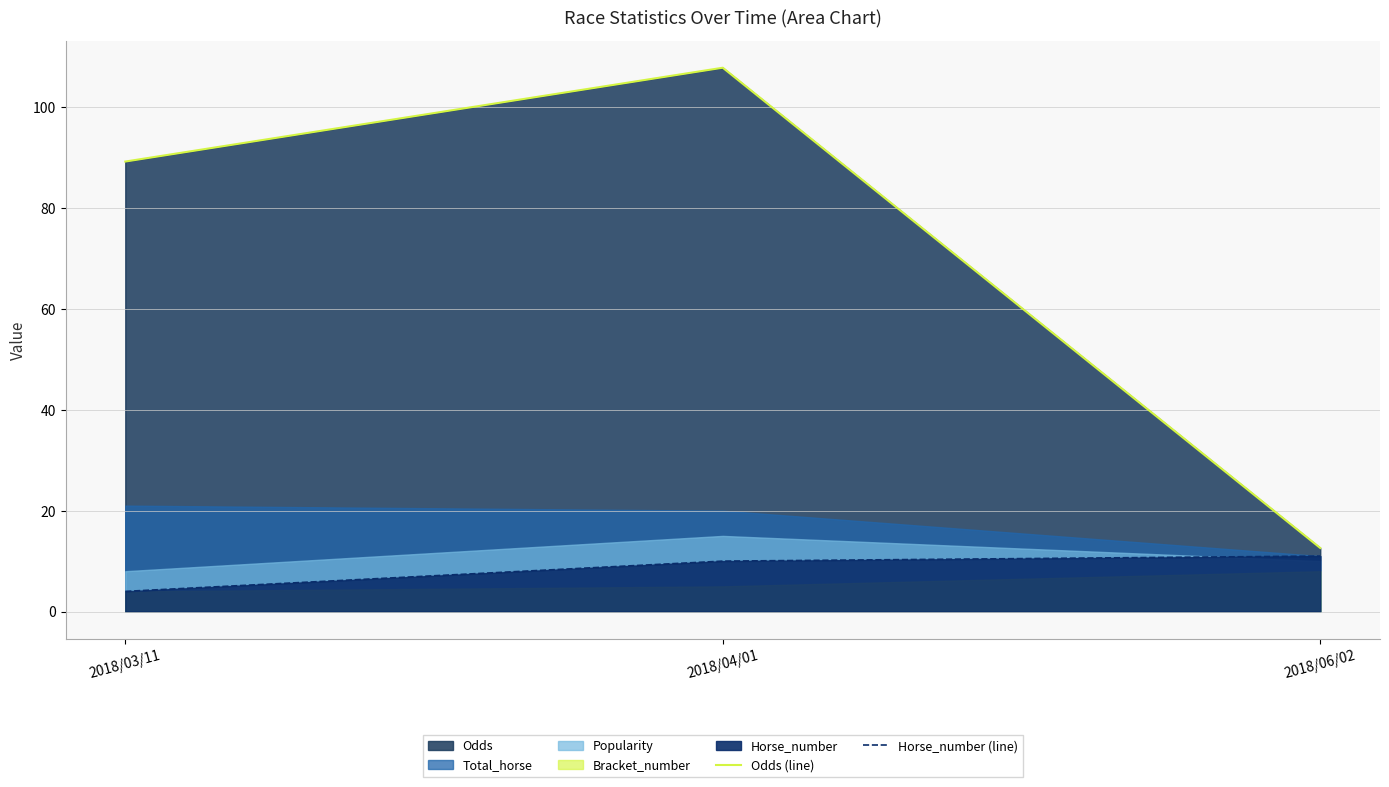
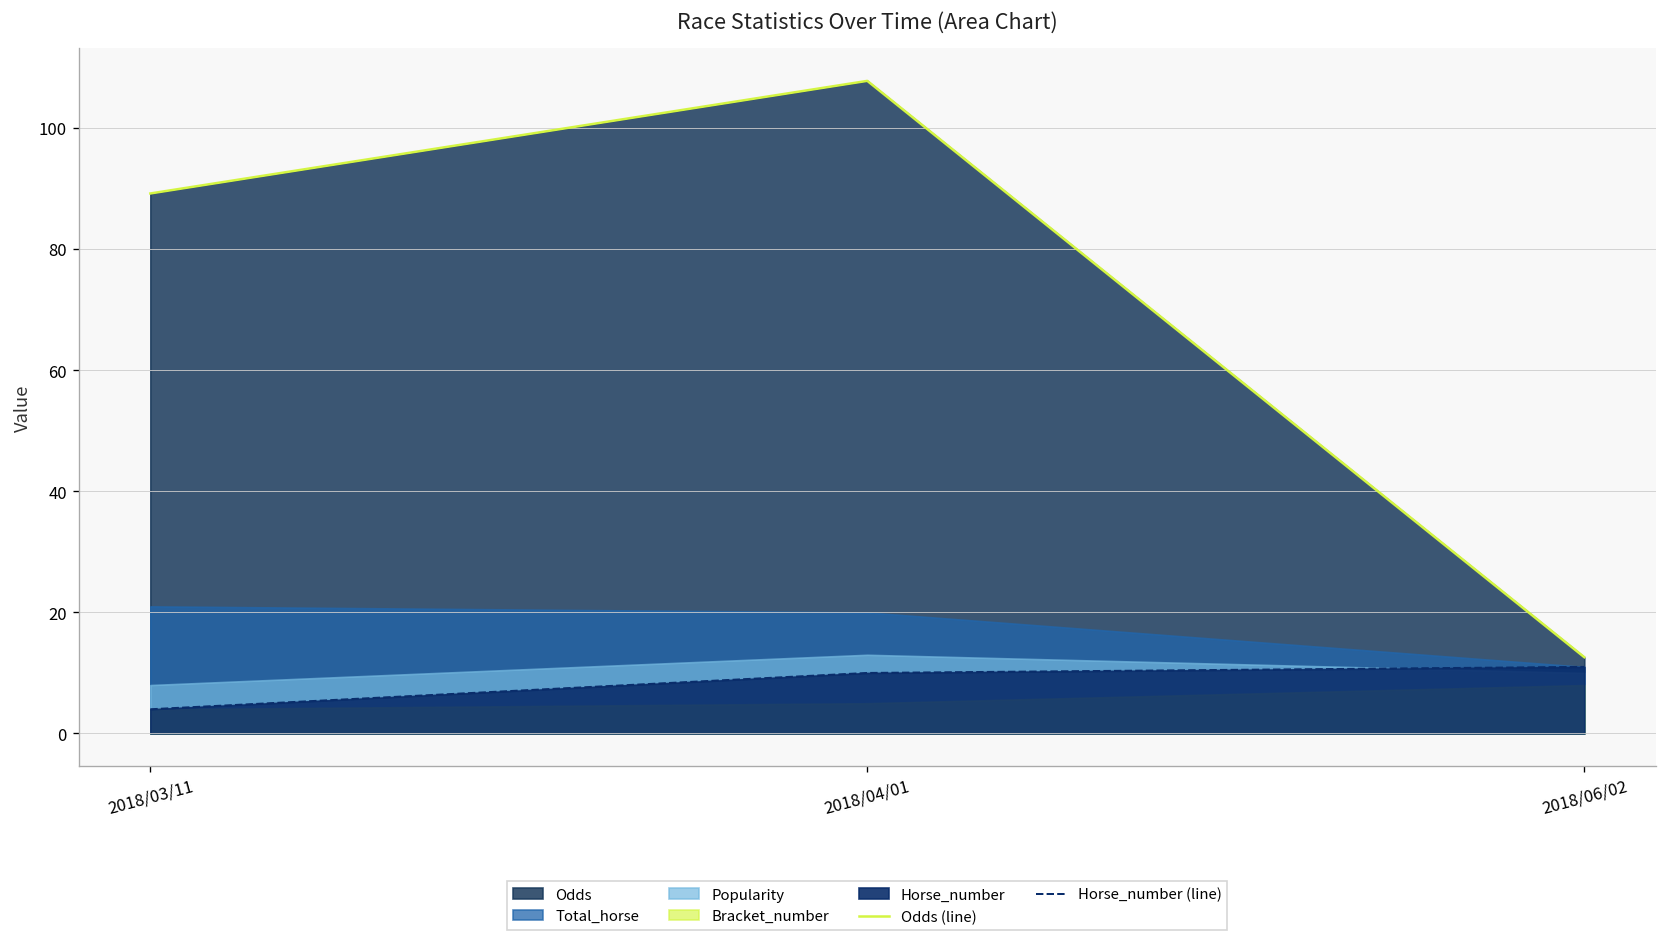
Popularity, 2018/04/01: 15 -> 13
